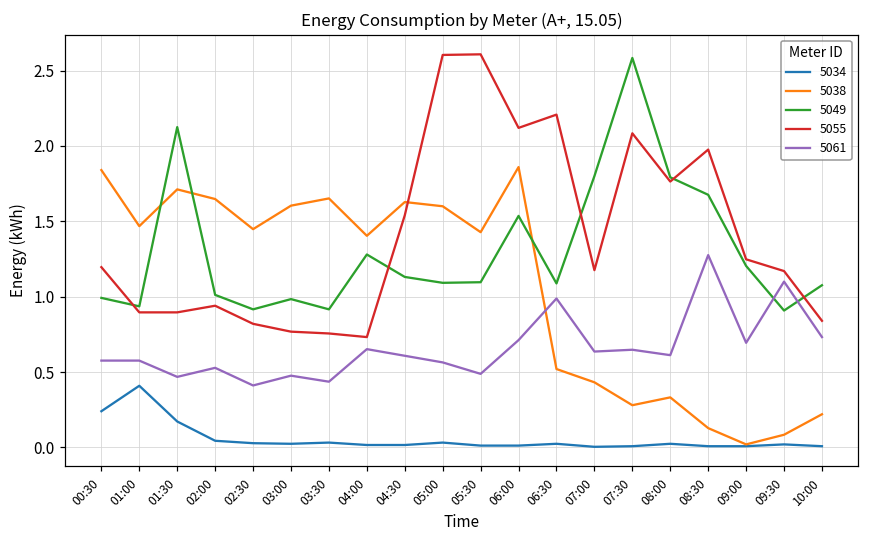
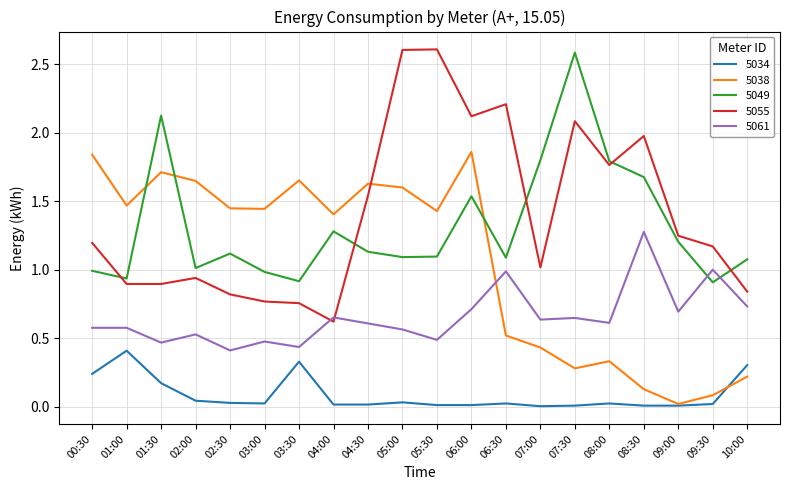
5049, 02:30: 0.92 -> 1.12
5038, 03:00: 1.60 -> 1.44
5034, 03:30: 0.03 -> 0.33
5055, 04:00: 0.73 -> 0.62
5055, 07:00: 1.18 -> 1.02
5061, 09:30: 1.1 -> 1.0
5034, 10:00: 0.01 -> 0.30
